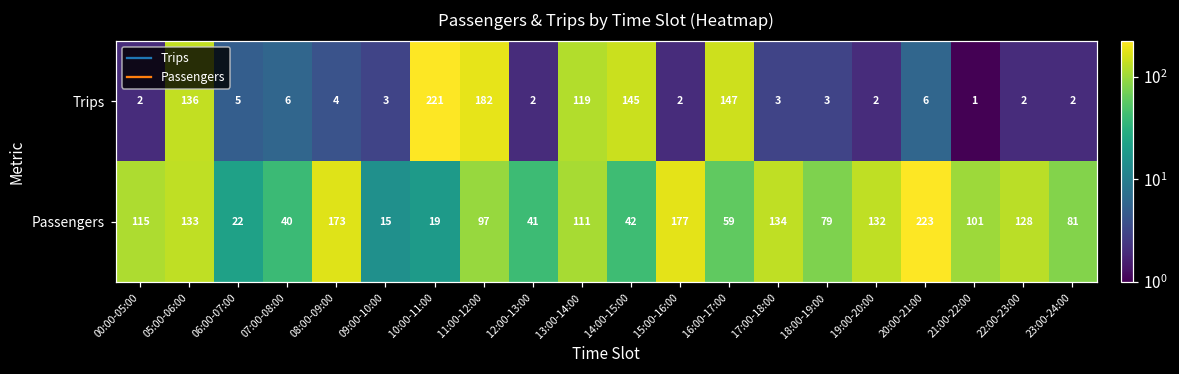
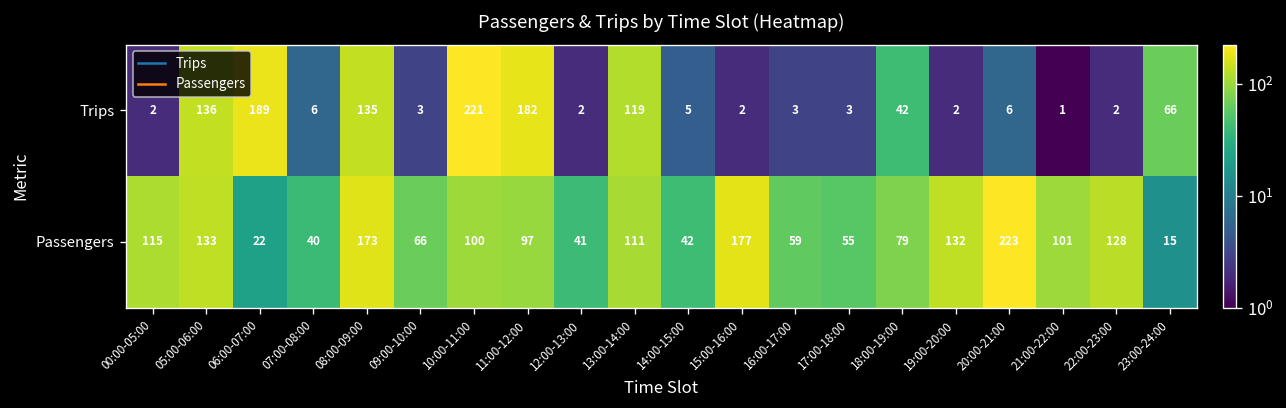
Trips, 06:00-07:00: 5 -> 189
Trips, 08:00-09:00: 4 -> 135
Trips, 14:00-15:00: 145 -> 5
Trips, 16:00-17:00: 147 -> 3
Trips, 18:00-19:00: 3 -> 42
Trips, 23:00-24:00: 2 -> 66
Passengers, 09:00-10:00: 15 -> 66
Passengers, 10:00-11:00: 19 -> 100
Passengers, 17:00-18:00: 134 -> 55
Passengers, 23:00-24:00: 81 -> 15
